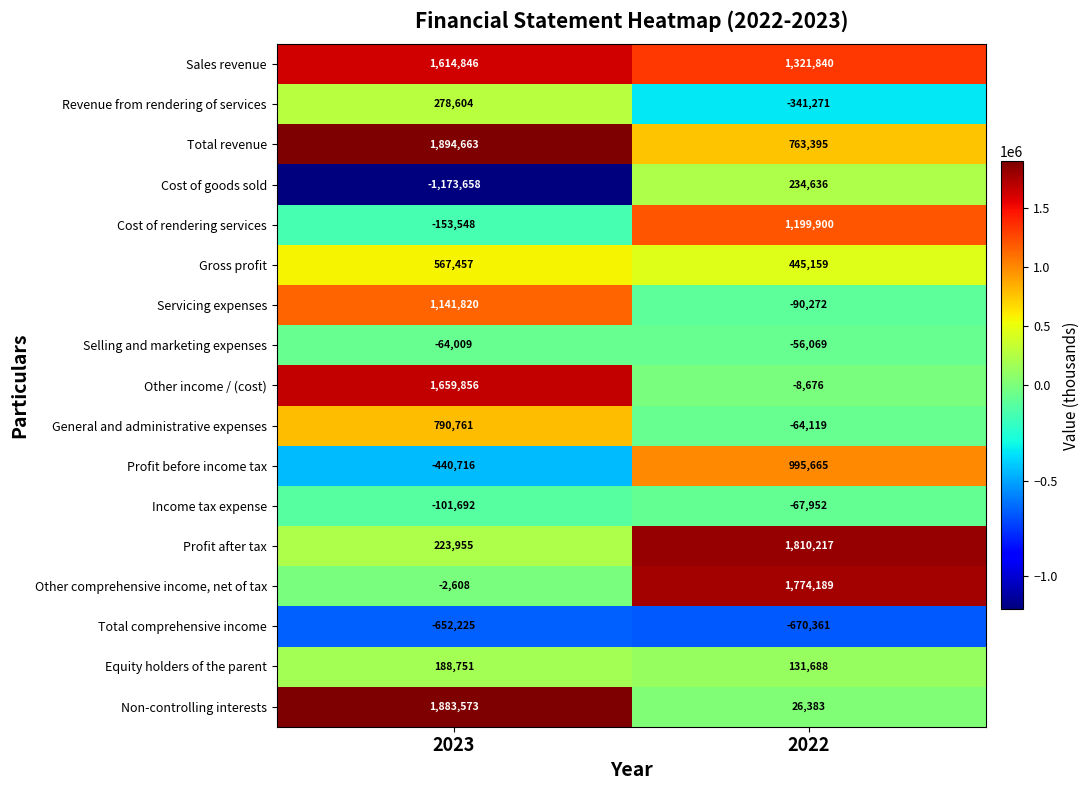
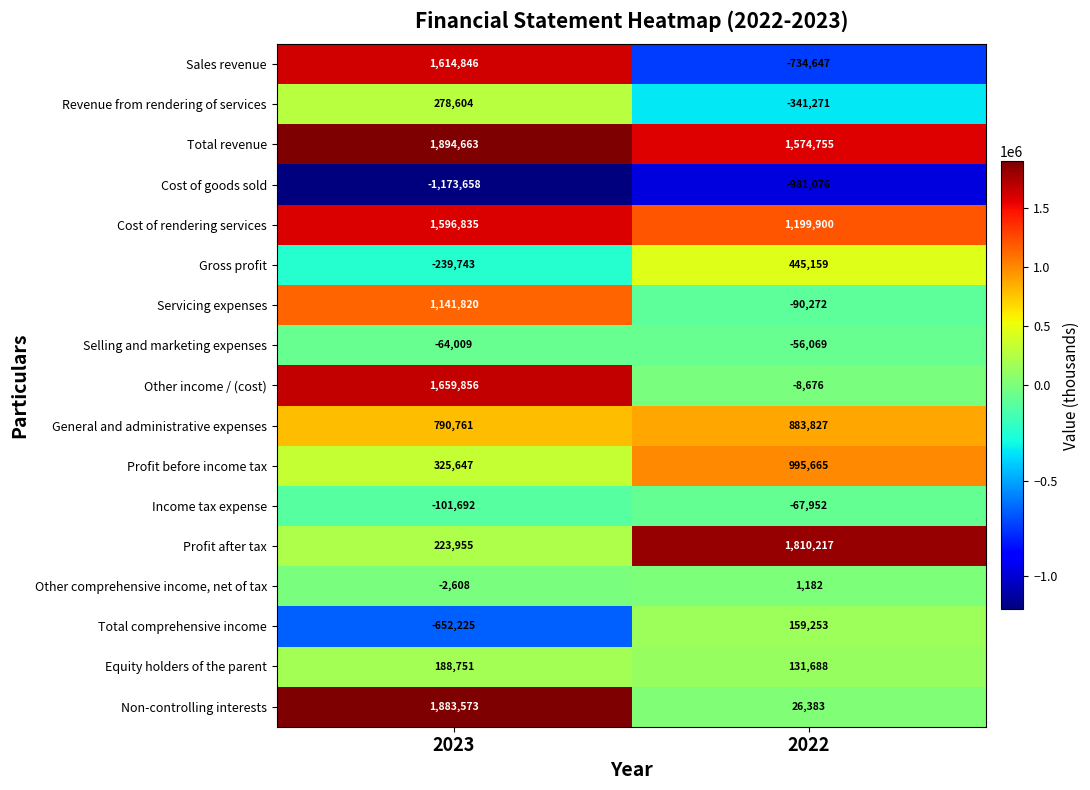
Sales revenue, 2022: 1,321,840 -> -734,647
Total revenue, 2022: 763,395 -> 1,574,755
Cost of goods sold, 2022: 234,636 -> -981,076
Cost of rendering services, 2023: -153,548 -> 1,596,835
Gross profit, 2023: 567,457 -> -239,743
General and administrative expenses, 2022: -64,119 -> 883,827
Profit before income tax, 2023: -440,716 -> 325,647
Other comprehensive income, net of tax, 2022: 1,774,189 -> 1,182
Total comprehensive income, 2022: -670,361 -> 159,253
